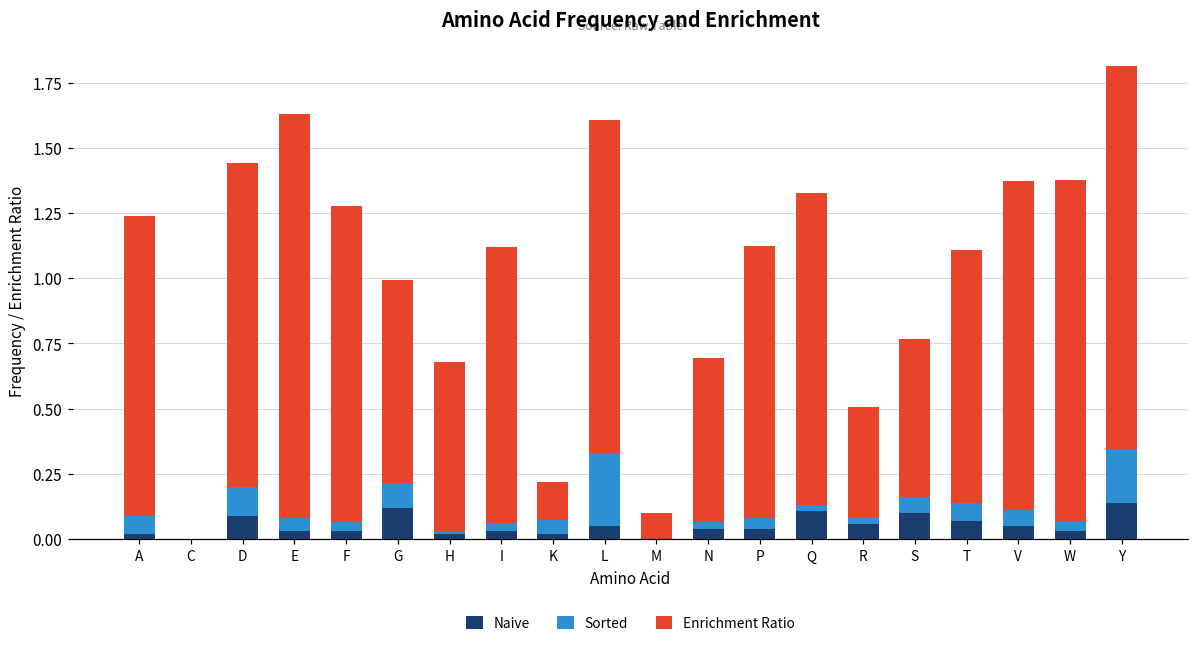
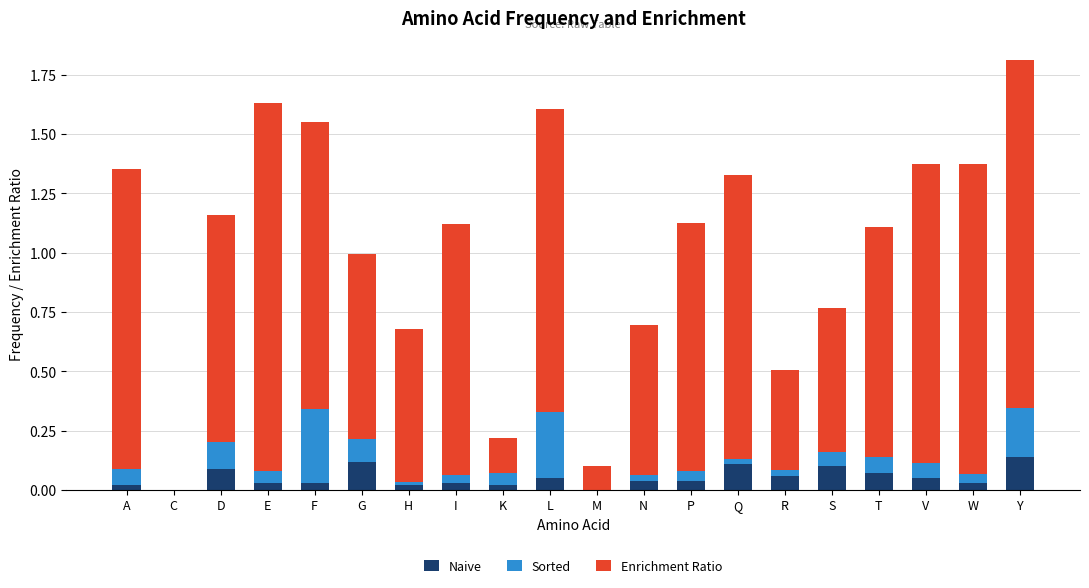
Enrichment Ratio, A: 1.15 -> 1.26
Enrichment Ratio, D: 1.24 -> 0.96
Sorted, F: 0.03 -> 0.31
